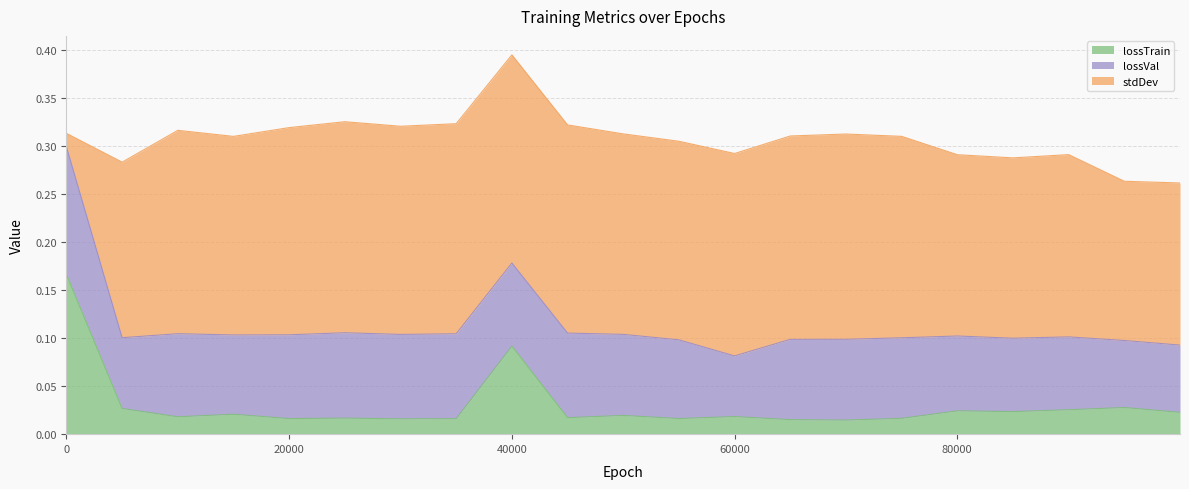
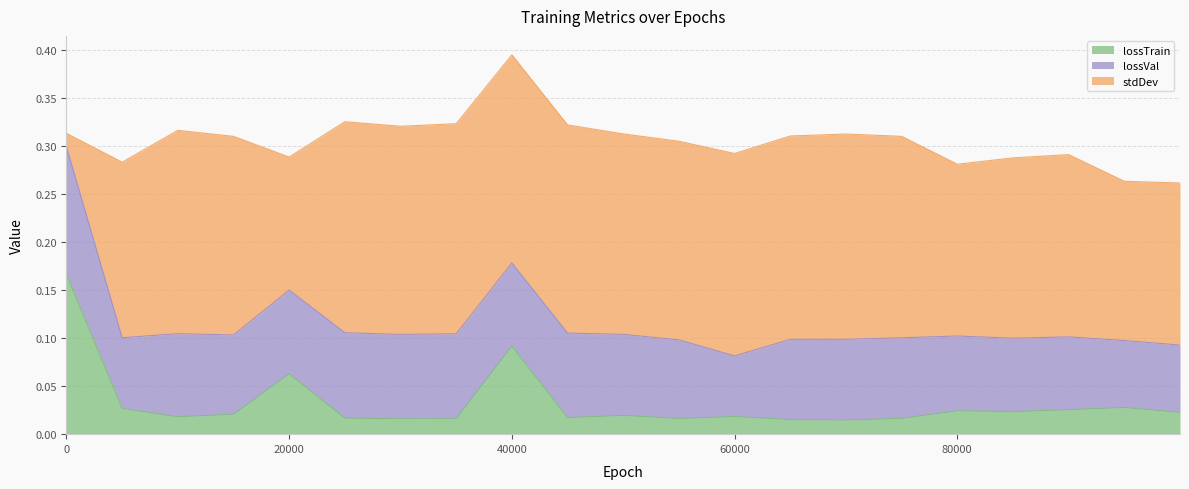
lossTrain, 20000: 0.02 -> 0.06
stdDev, 20000: 0.22 -> 0.14
stdDev, 80000: 0.19 -> 0.18
